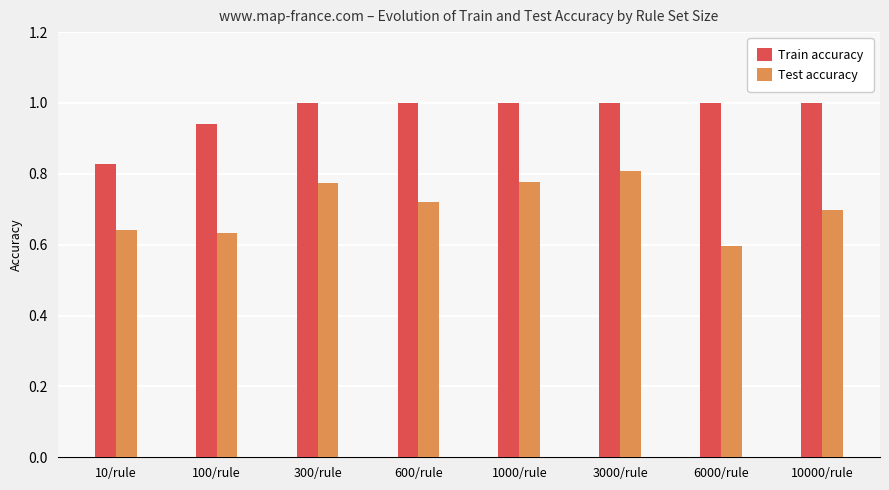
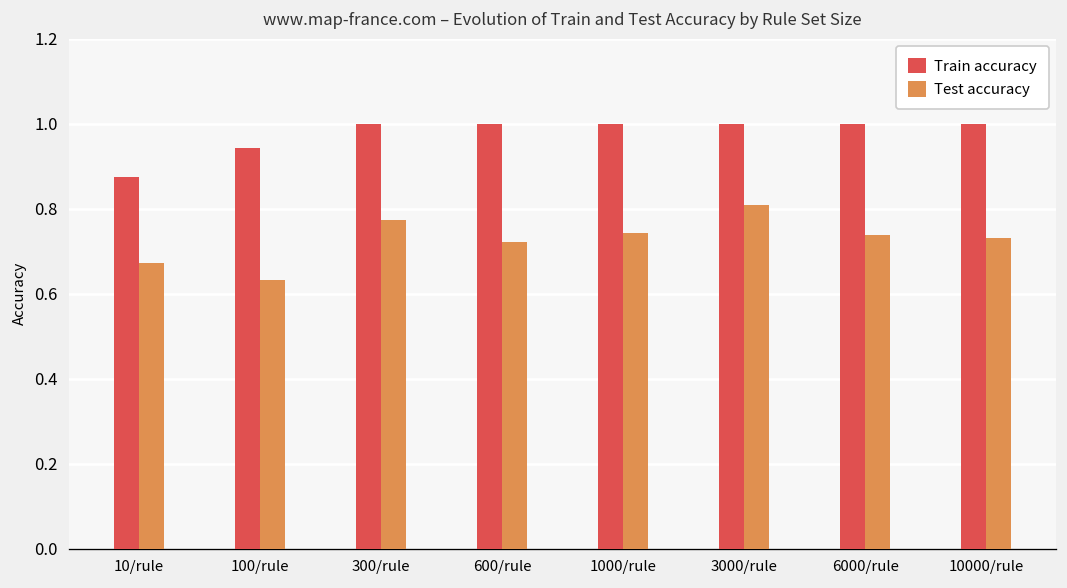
Train accuracy, 10/rule: 0.83 -> 0.88
Test accuracy, 10/rule: 0.64 -> 0.67
Test accuracy, 1000/rule: 0.78 -> 0.74
Test accuracy, 6000/rule: 0.60 -> 0.74
Test accuracy, 10000/rule: 0.70 -> 0.73
